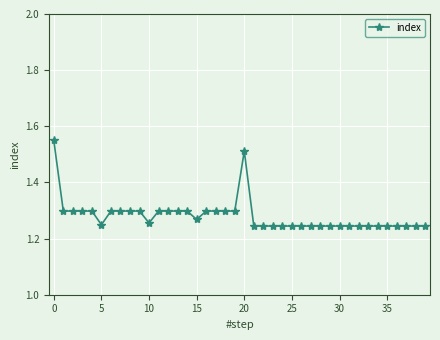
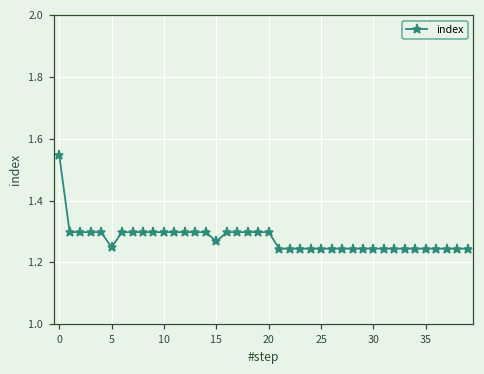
10: 1.26 -> 1.30
20: 1.51 -> 1.30
